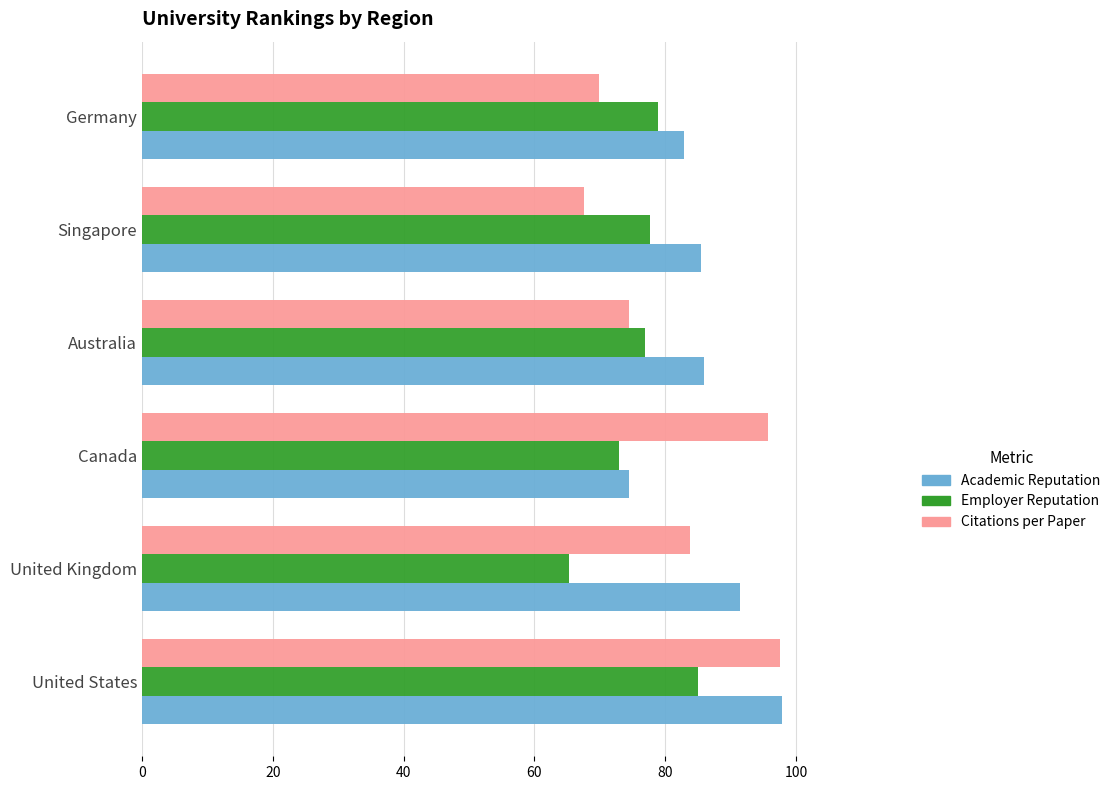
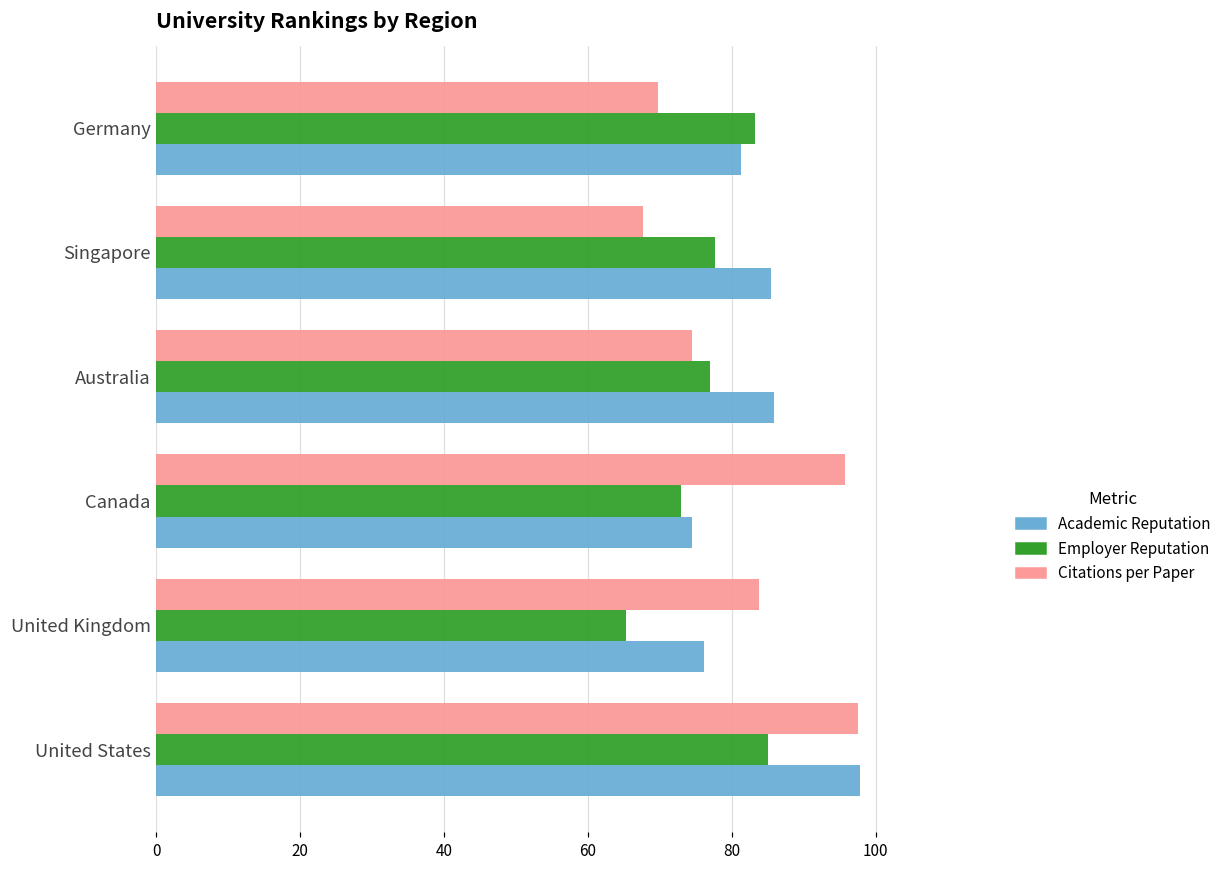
Employer Reputation, Germany: 79 -> 83
Academic Reputation, Germany: 83 -> 81
Academic Reputation, United Kingdom: 91 -> 76
